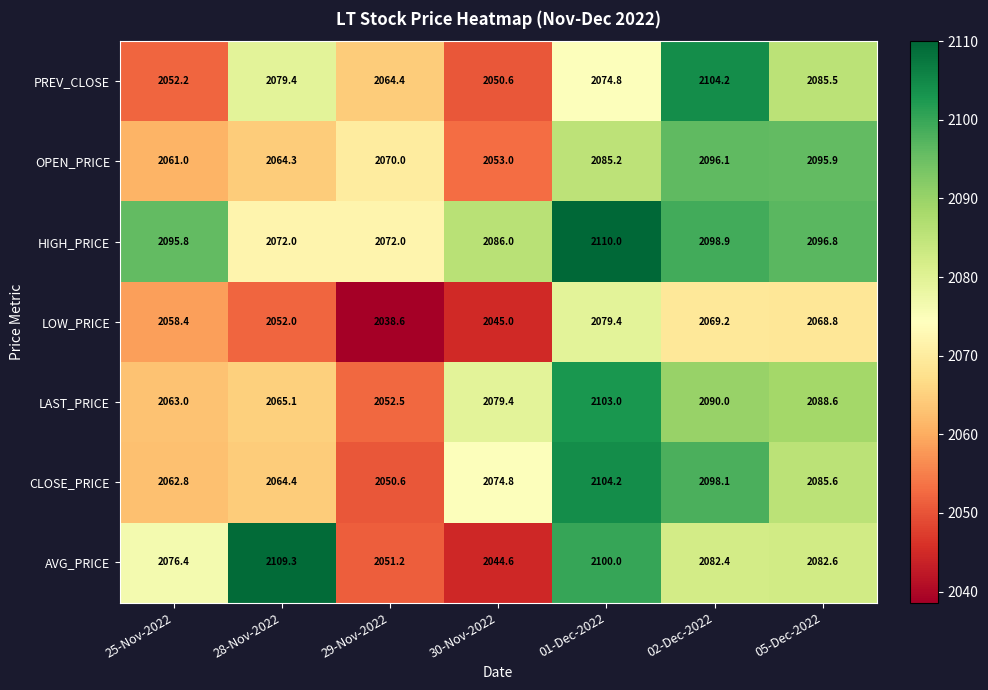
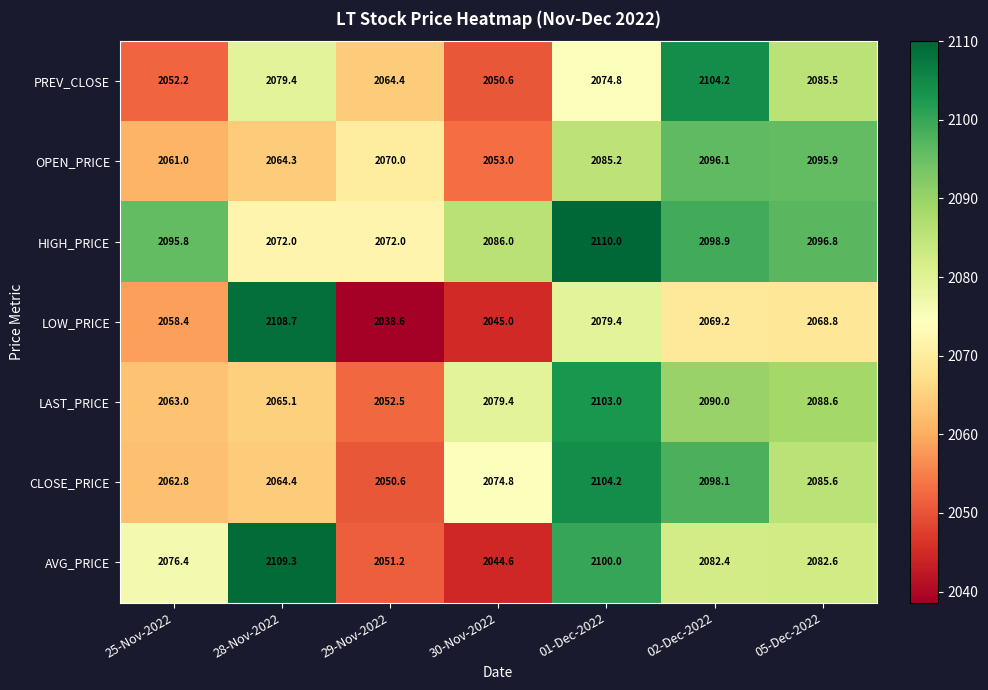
LOW_PRICE, 28-Nov-2022: 2052.0 -> 2108.7
